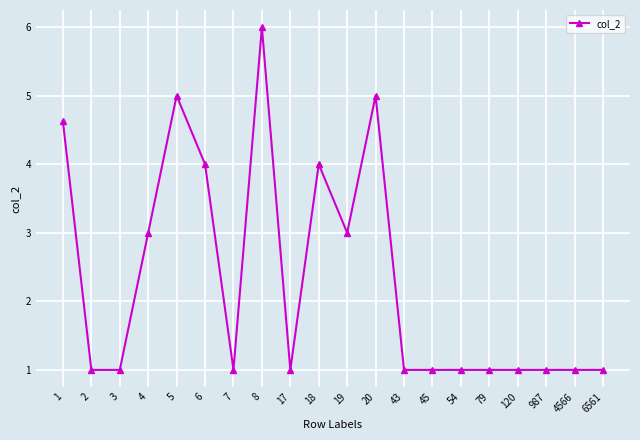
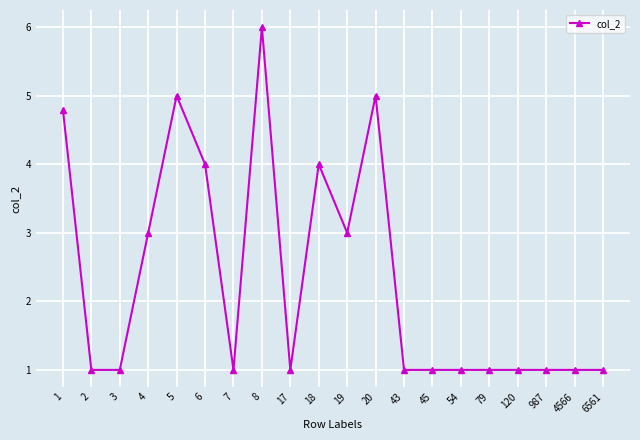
1: 4.6 -> 4.8
